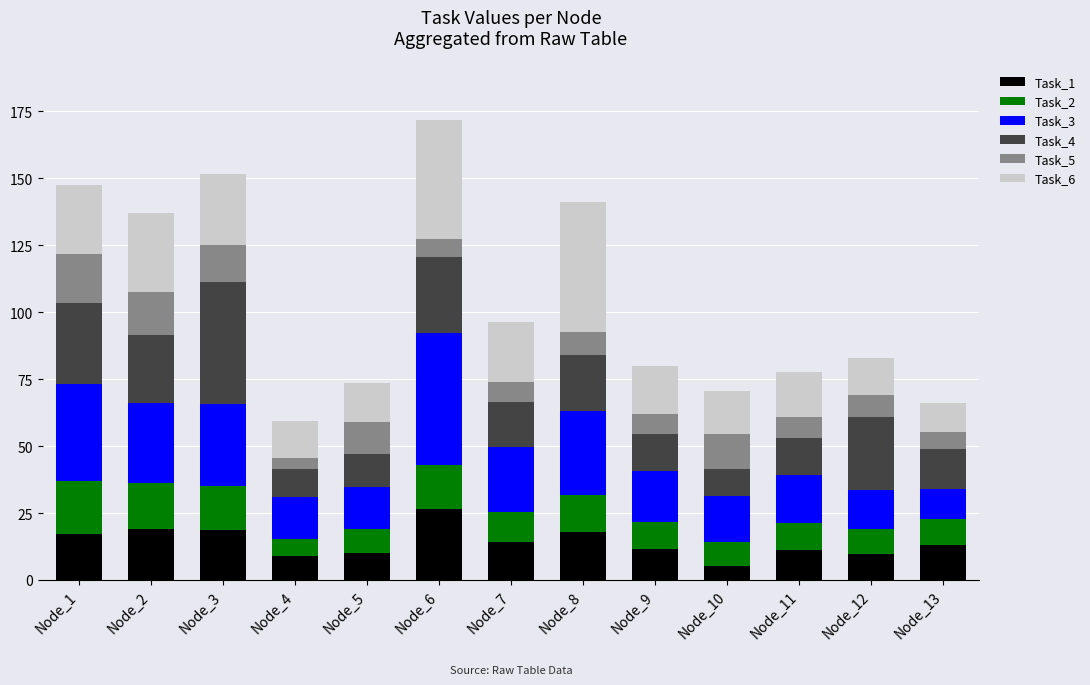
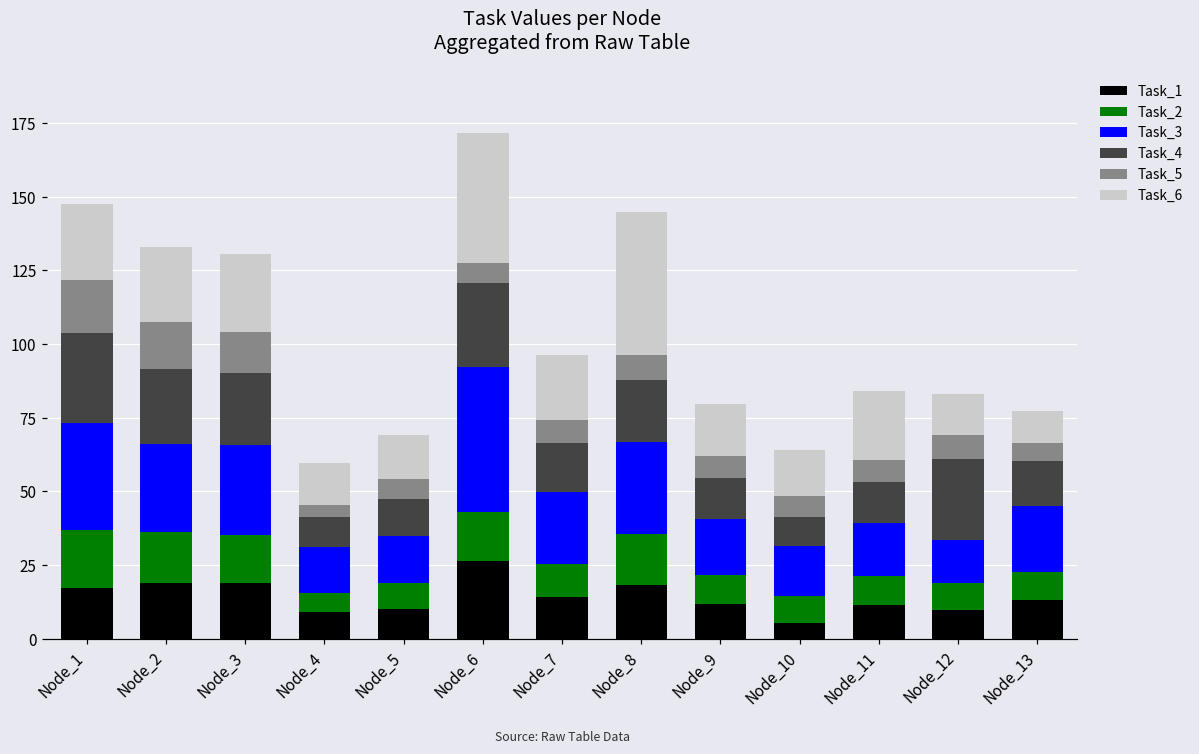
Task_6, Node_2: 30 -> 26
Task_4, Node_3: 45 -> 24
Task_5, Node_5: 12 -> 7
Task_2, Node_8: 14 -> 17
Task_5, Node_10: 13 -> 7
Task_6, Node_11: 17 -> 23
Task_3, Node_13: 11 -> 22
